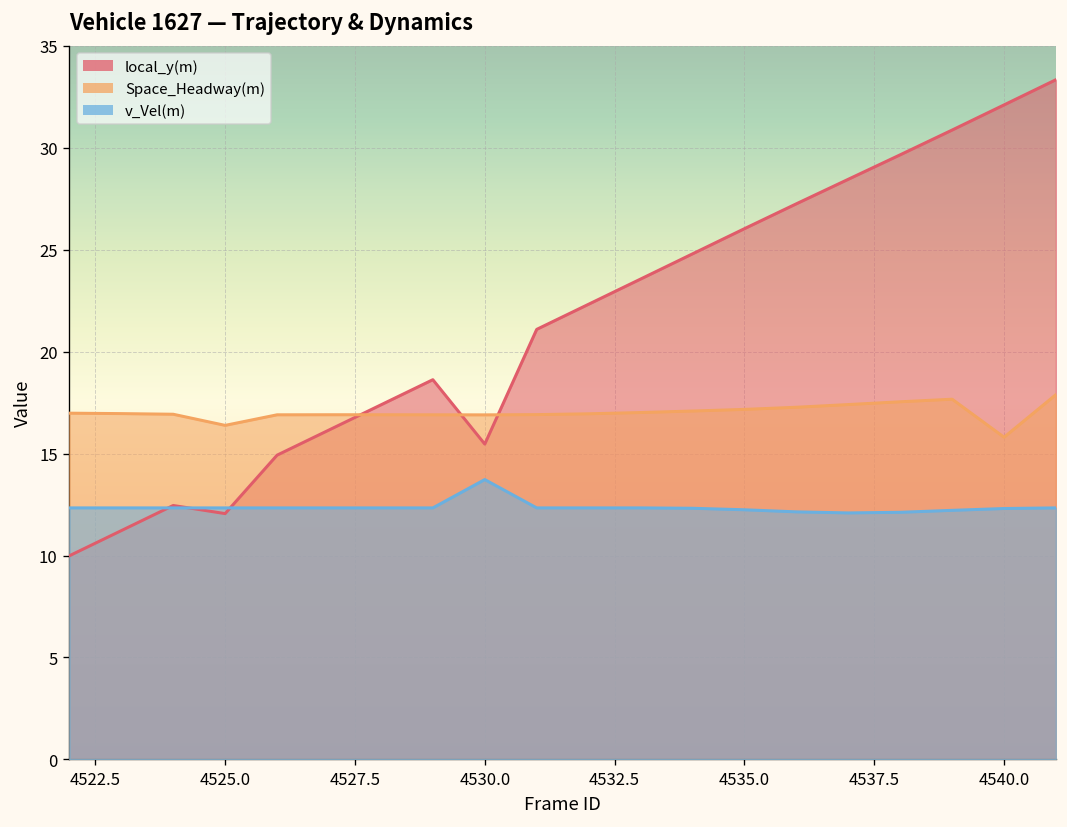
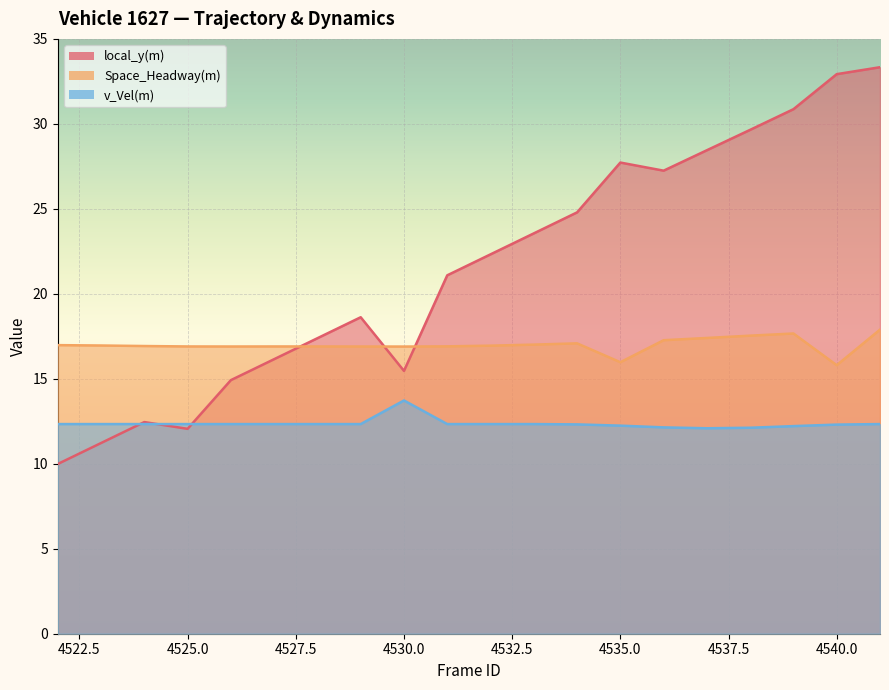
Space_Headway(m), 4525.0: 16.4 -> 16.9
local_y(m), 4535.0: 26.0 -> 27.7
Space_Headway(m), 4535.0: 17.2 -> 16.0
local_y(m), 4540.0: 32.1 -> 32.9
